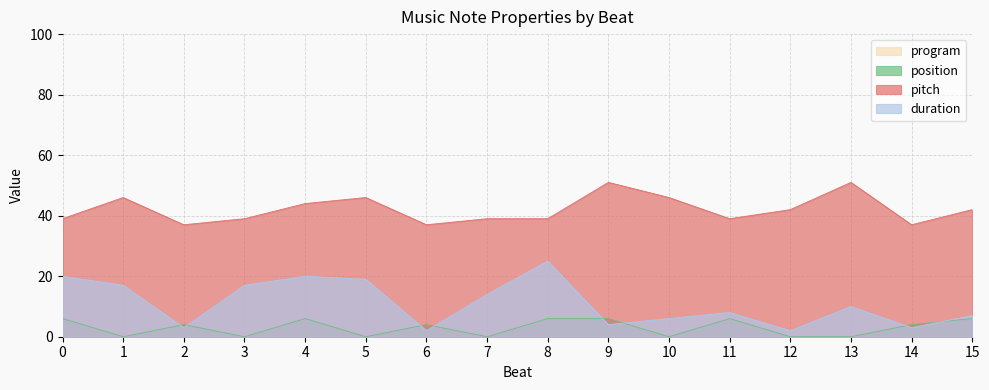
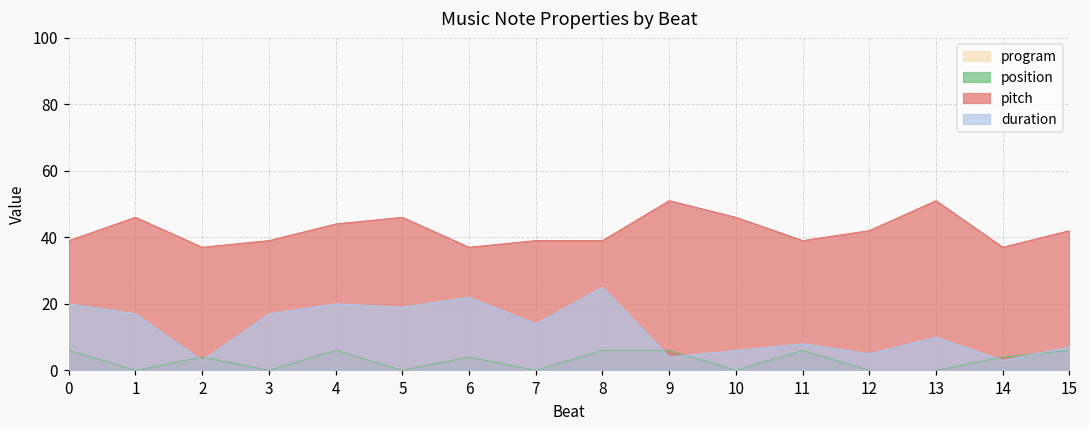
duration, 6: 2 -> 22
duration, 12: 2 -> 5
